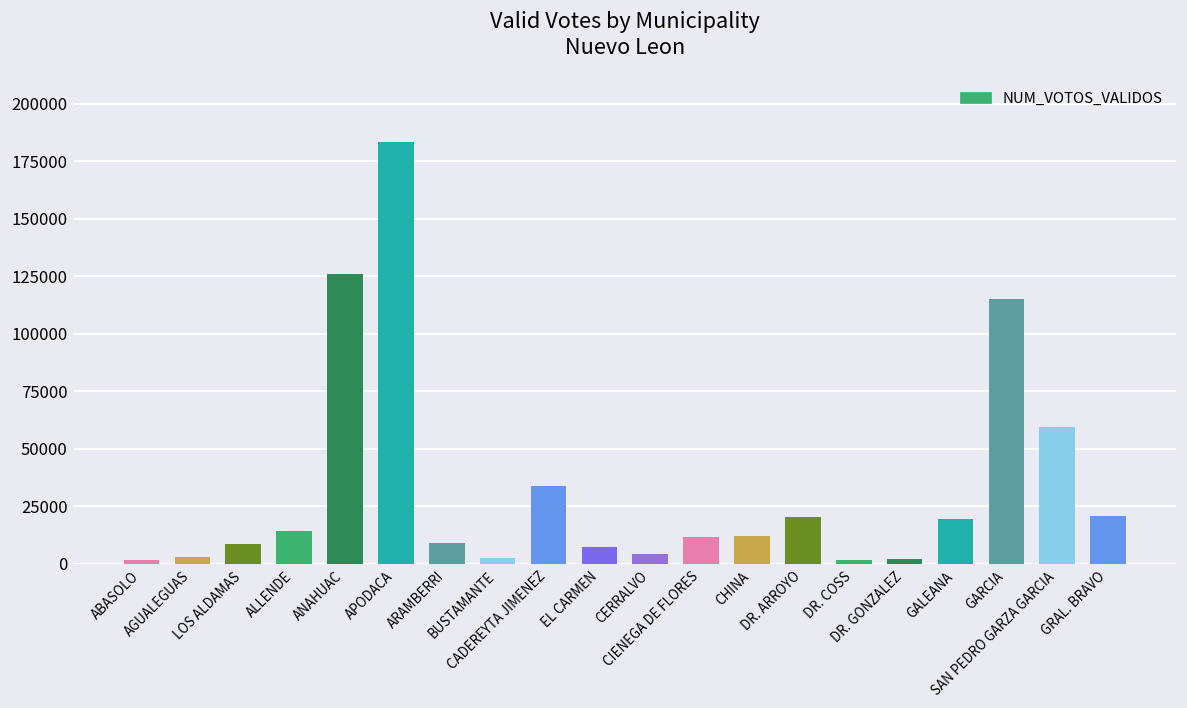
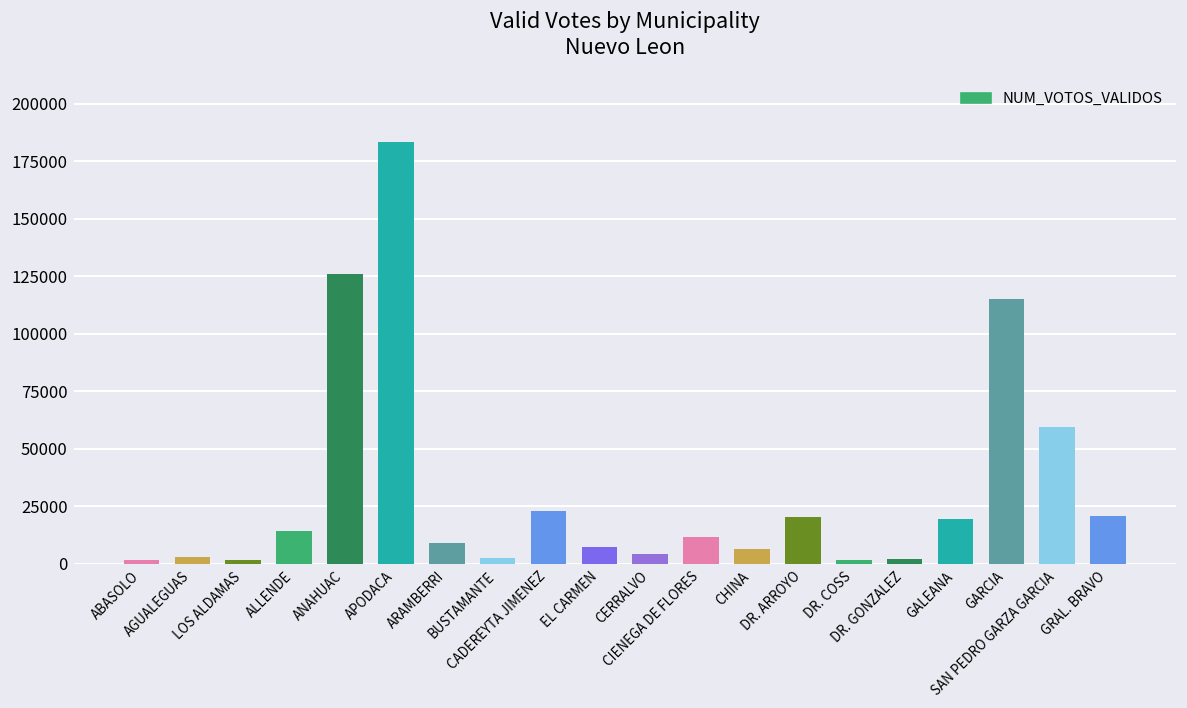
LOS ALDAMAS: 8000 -> 1000
CADEREYTA JIMENEZ: 34000 -> 23000
CHINA: 12000 -> 6000
